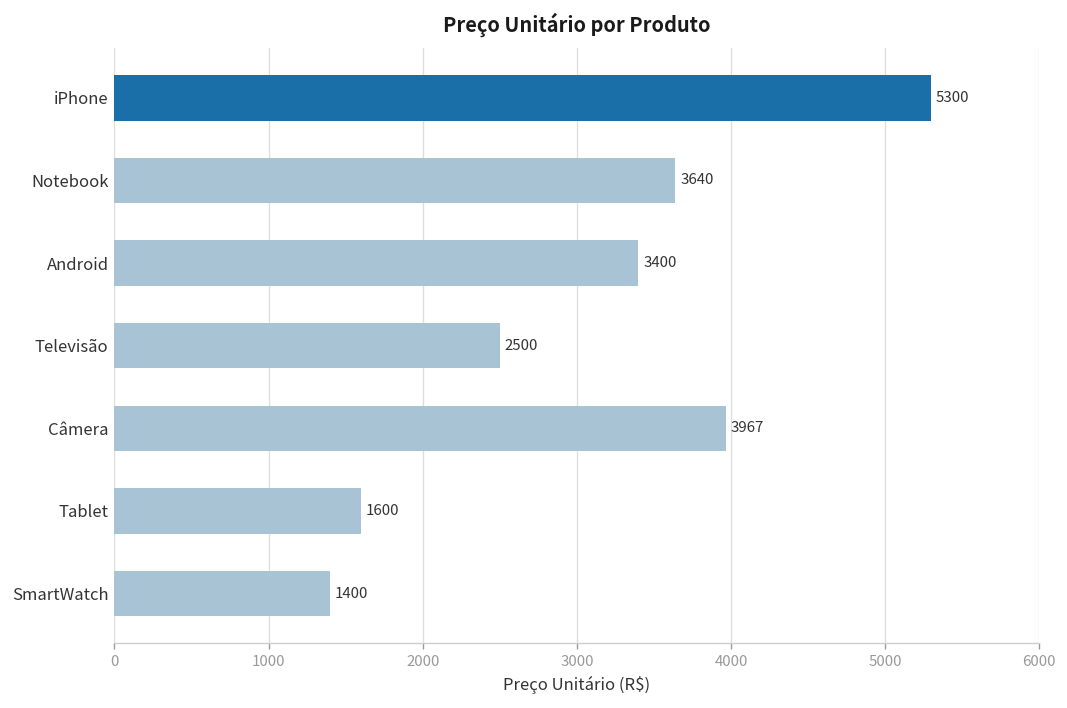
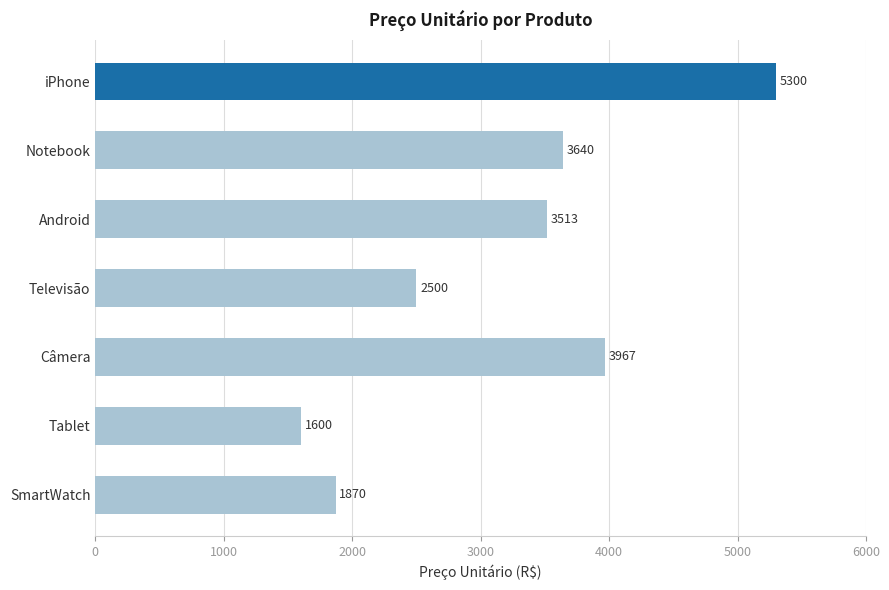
Android: 3400 -> 3513
SmartWatch: 1400 -> 1870
